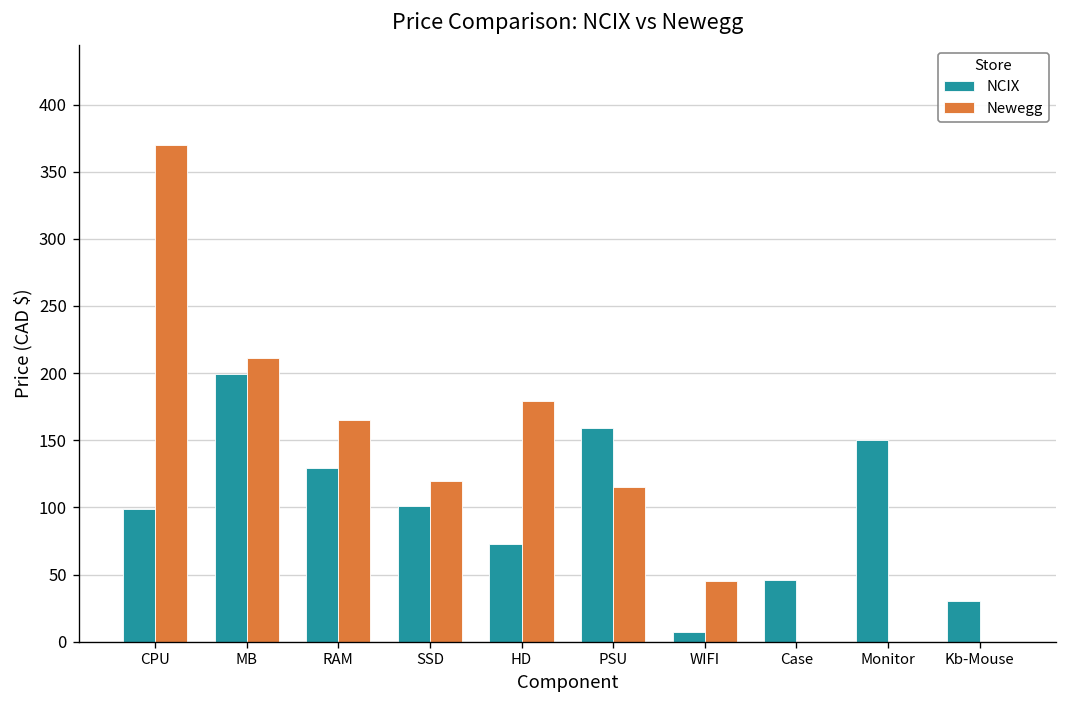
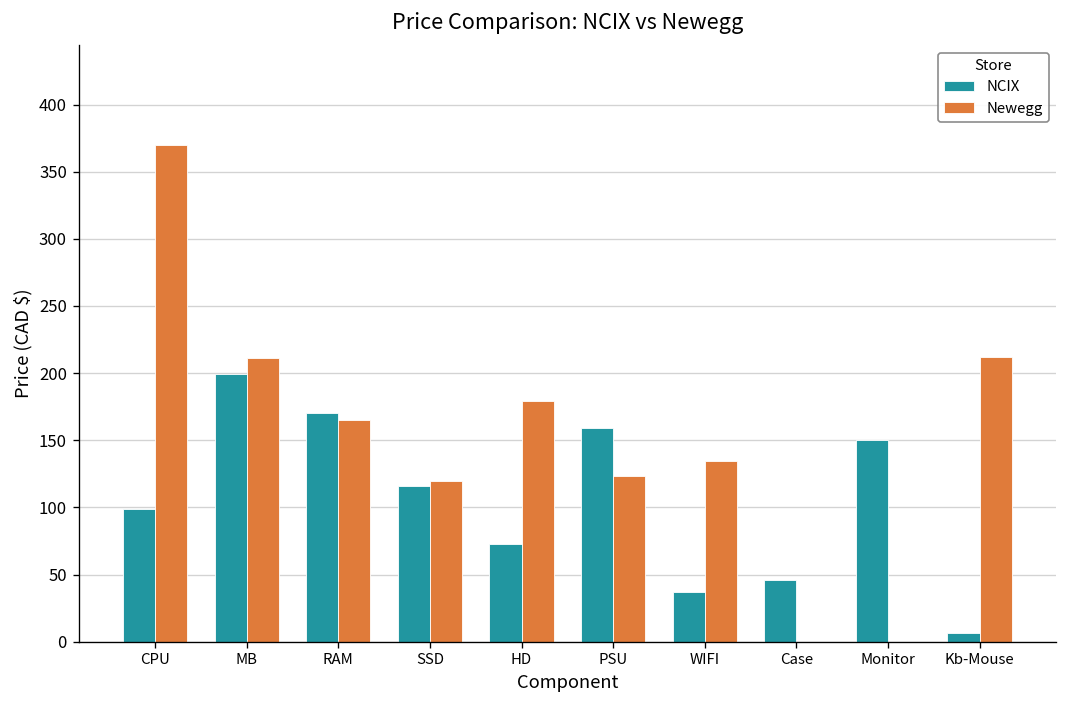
NCIX, RAM: 130 -> 170
NCIX, SSD: 101 -> 116
Newegg, PSU: 115 -> 123
NCIX, WIFI: 7 -> 37
Newegg, WIFI: 45 -> 135
NCIX, Kb-Mouse: 30 -> 6
Newegg, Kb-Mouse: 0 -> 212
